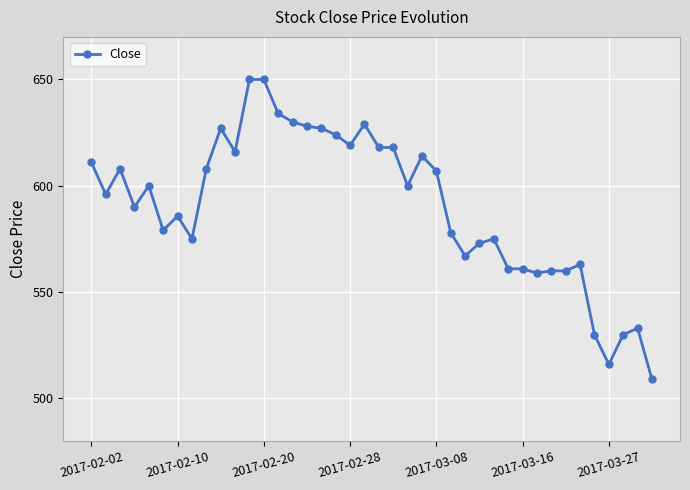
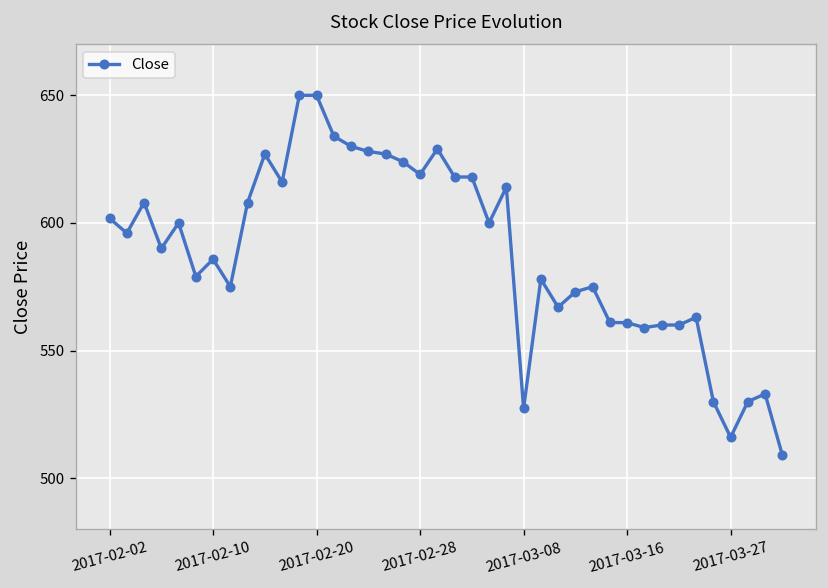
2017-02-02: 611 -> 602
2017-03-08: 607 -> 527
